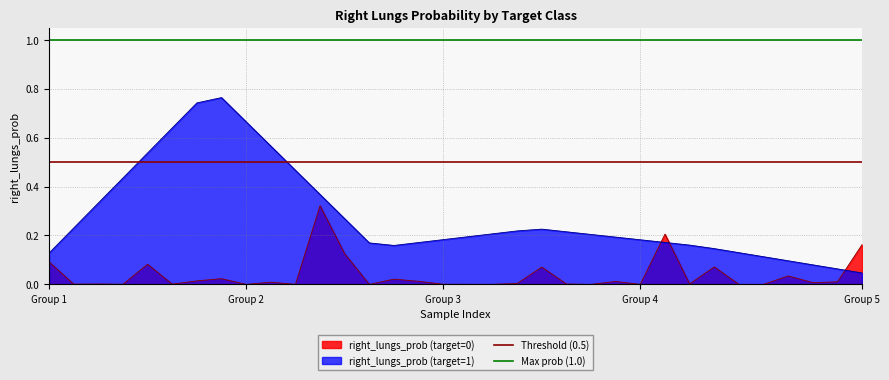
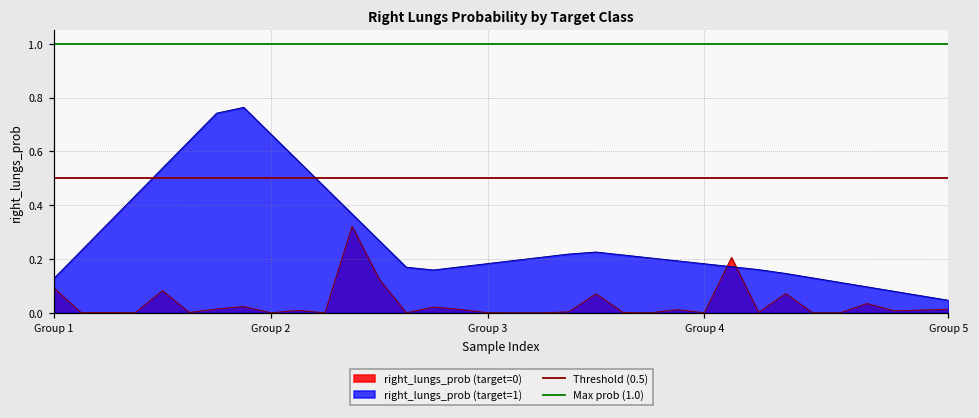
right_lungs_prob (target=0), Group 5: 0.16 -> 0.01
